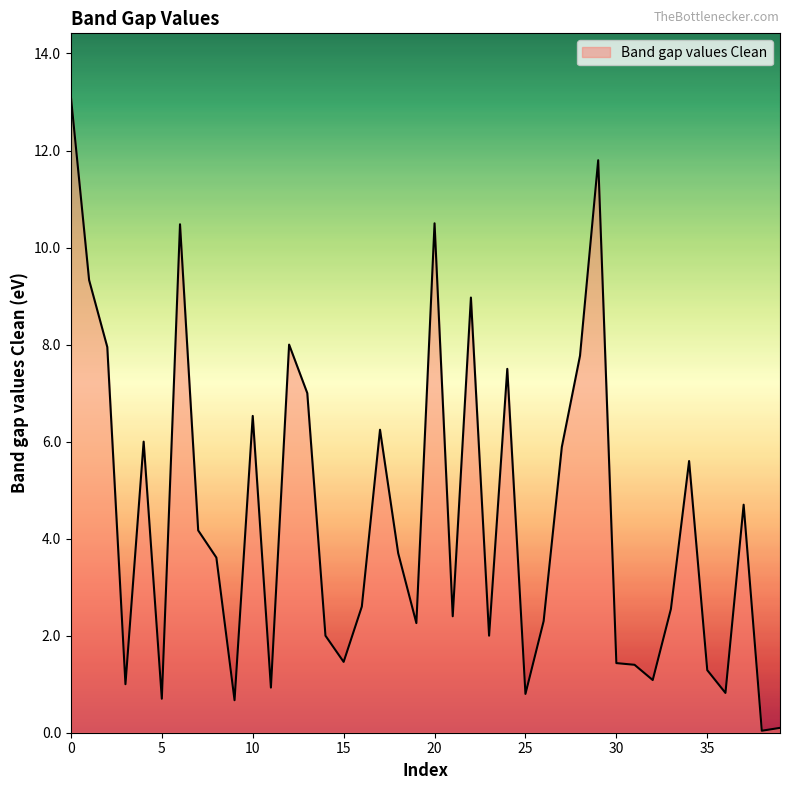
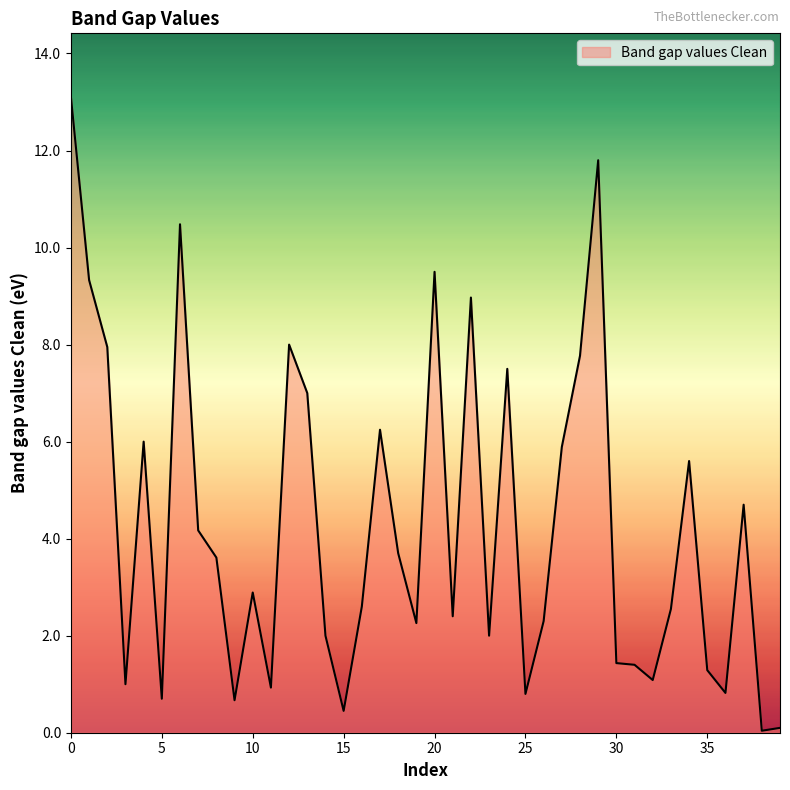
10: 6.5 -> 2.9
15: 1.5 -> 0.5
20: 10.5 -> 9.5
